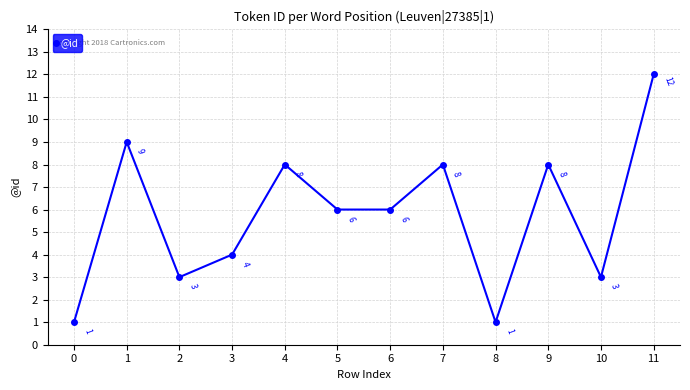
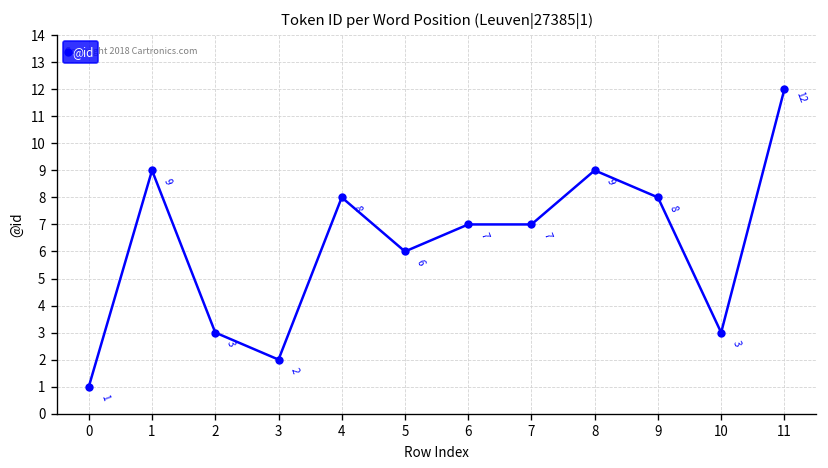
3: 4 -> 2
6: 6 -> 7
7: 8 -> 7
8: 1 -> 9
